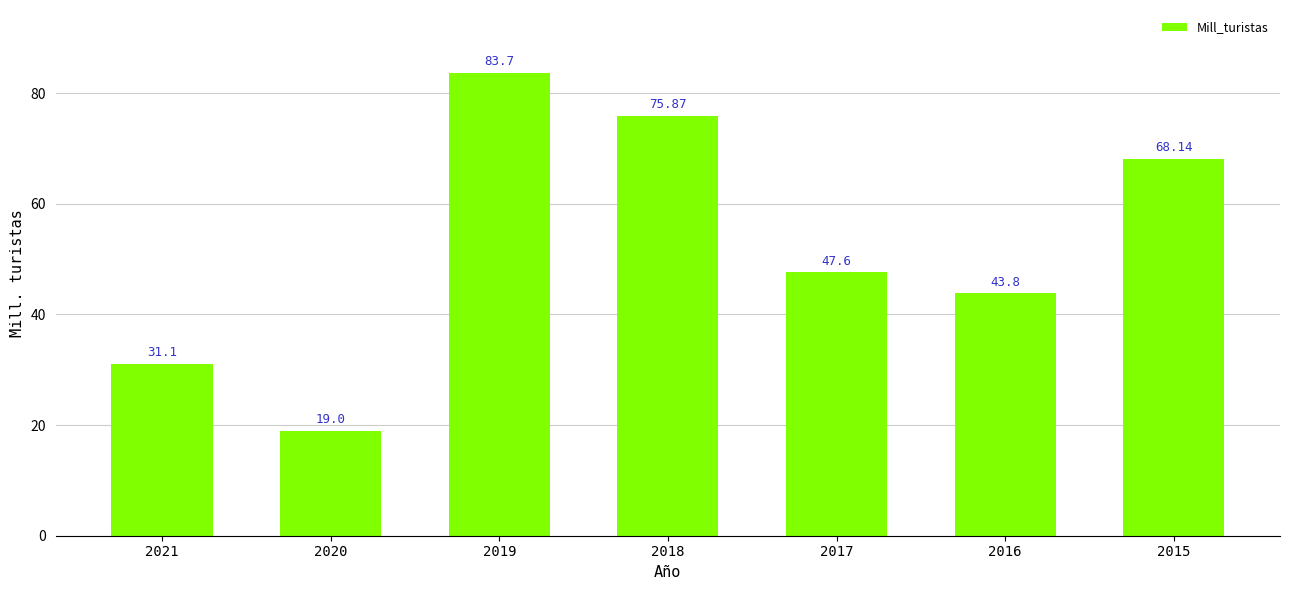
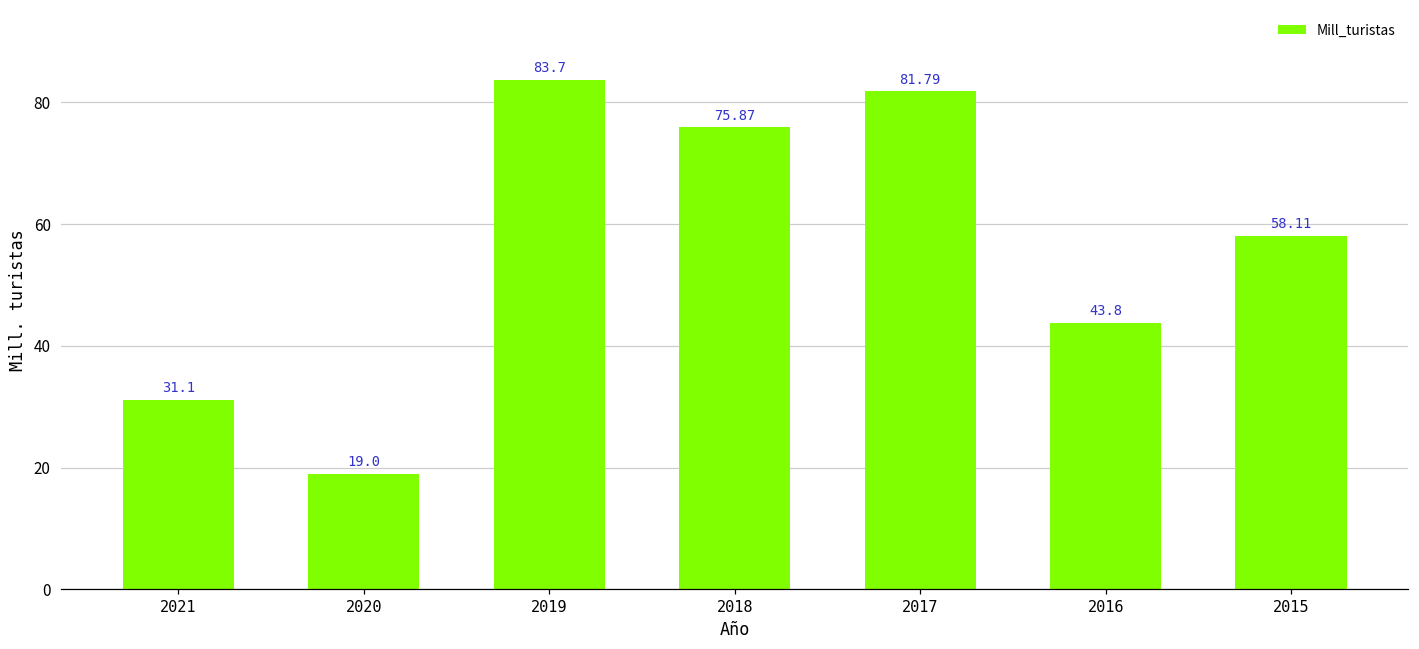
2017: 47.6 -> 81.79
2015: 68.14 -> 58.11
